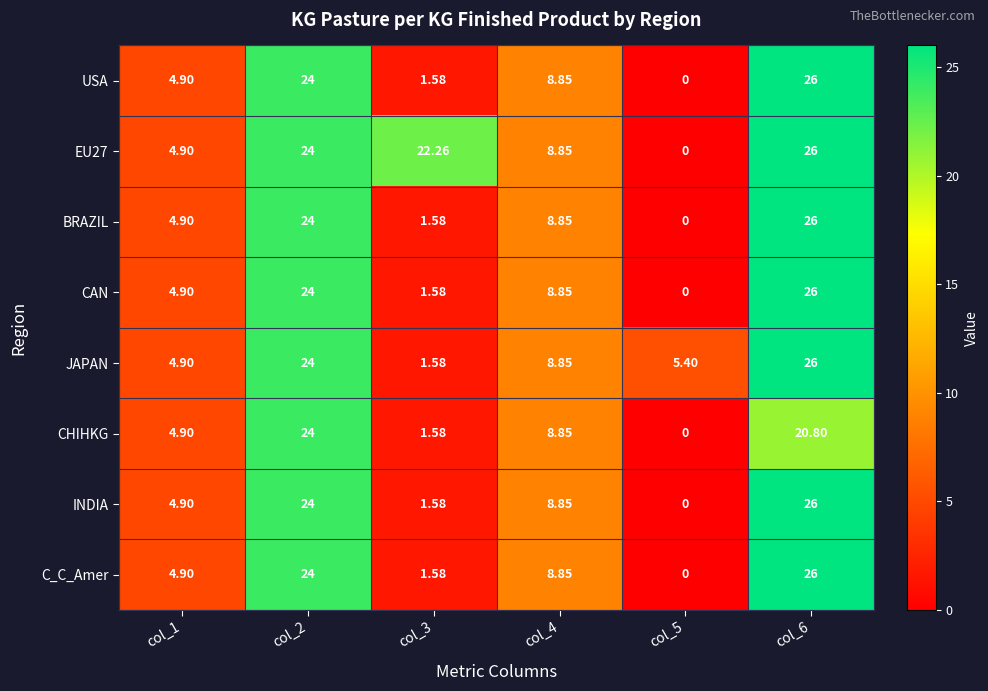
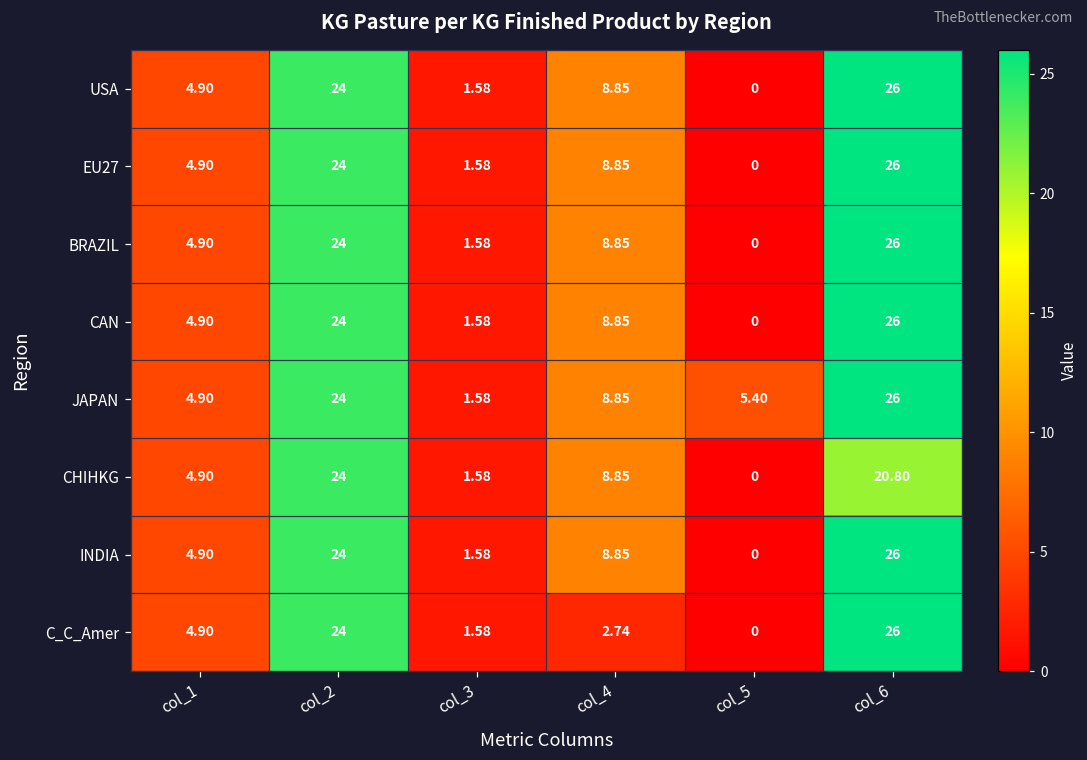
EU27, col_3: 22.26 -> 1.58
C_C_Amer, col_4: 8.85 -> 2.74
